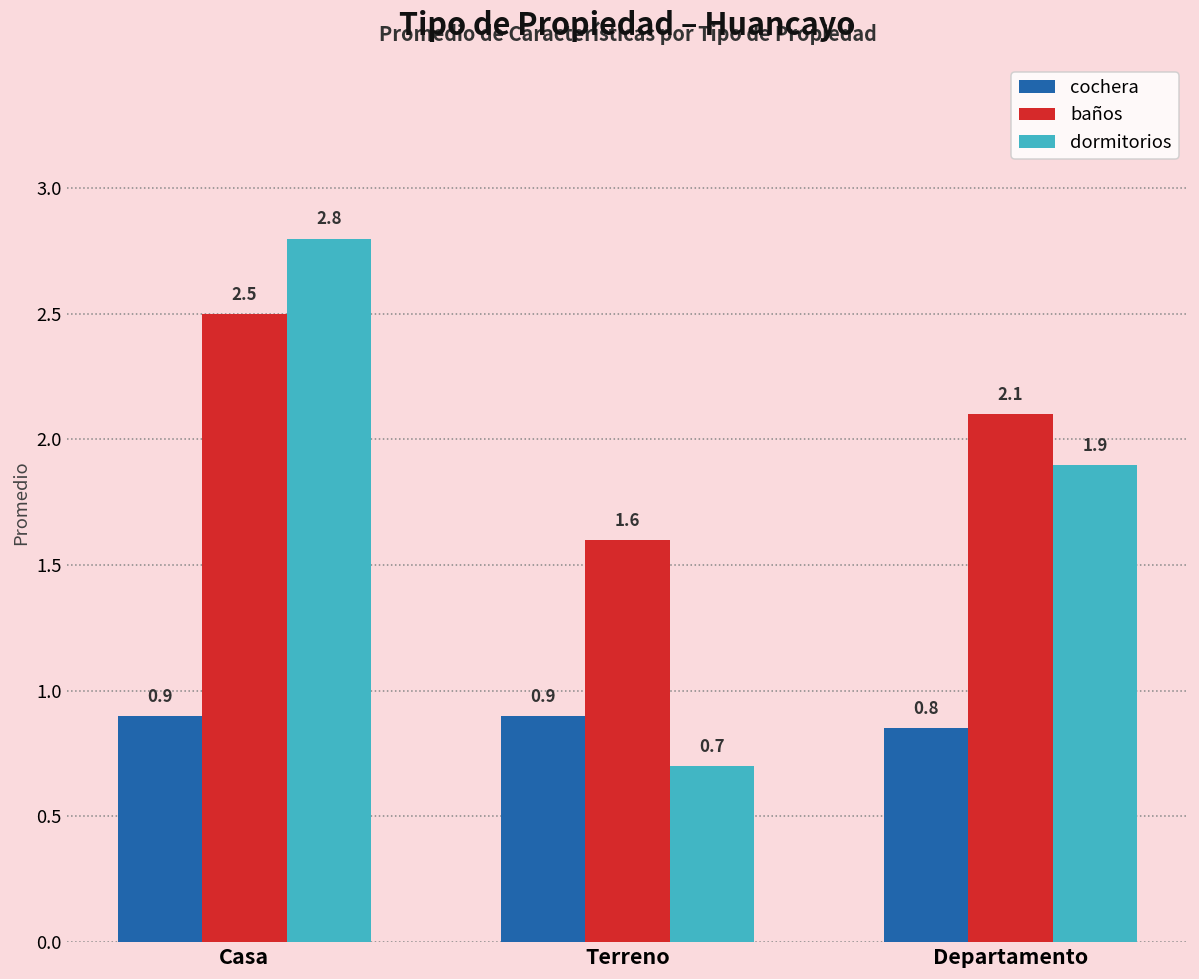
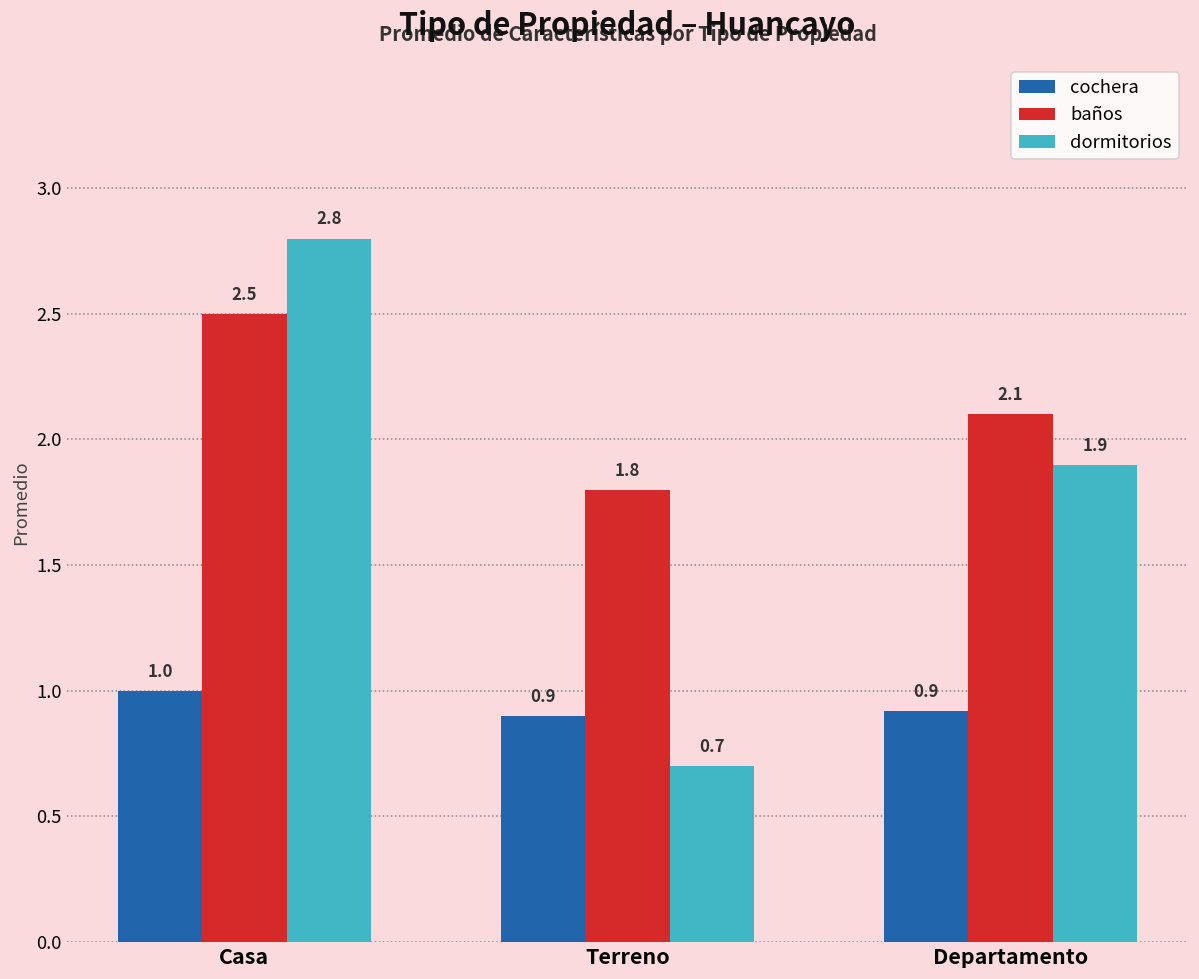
cochera, Casa: 0.9 -> 1.0
baños, Terreno: 1.6 -> 1.8
cochera, Departamento: 0.8 -> 0.9
